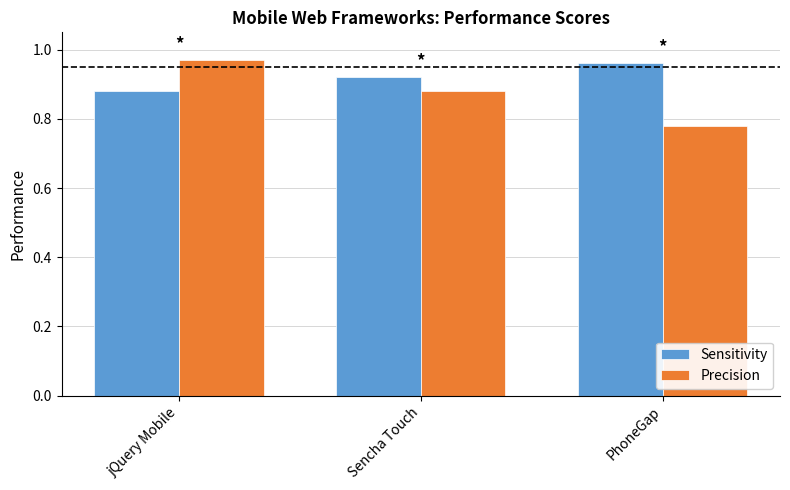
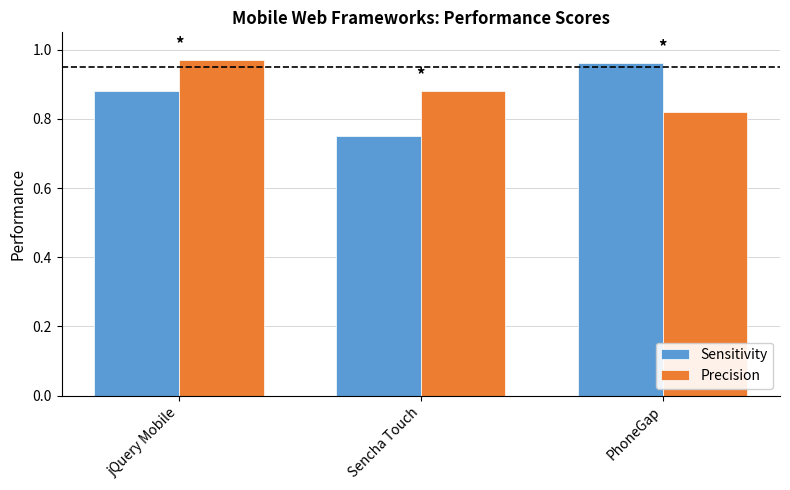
Sensitivity, Sencha Touch: 0.92 -> 0.75
Precision, PhoneGap: 0.78 -> 0.82
